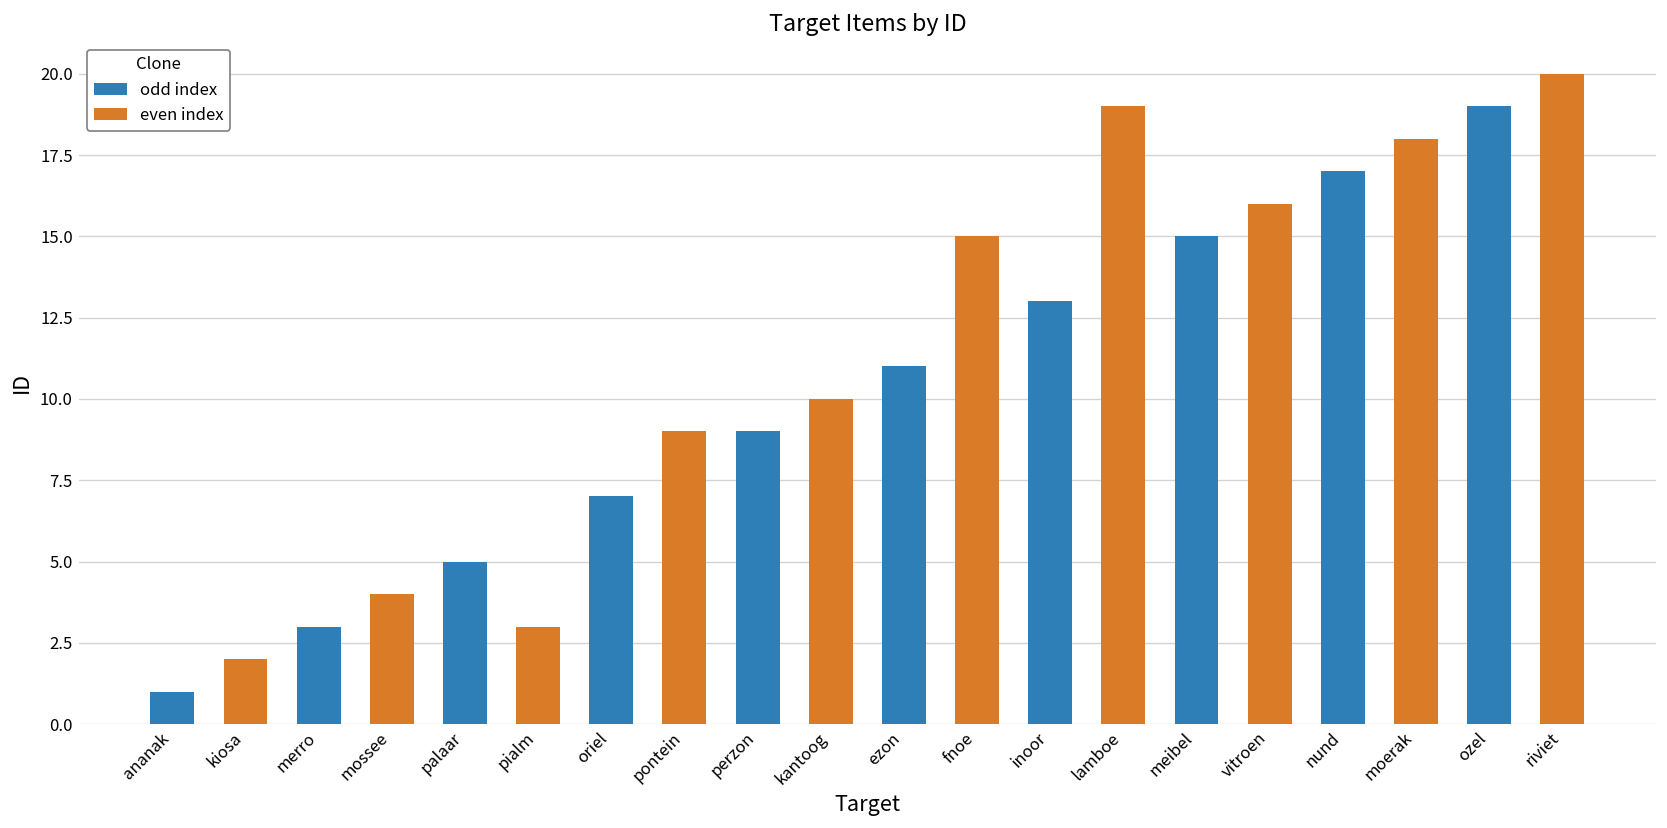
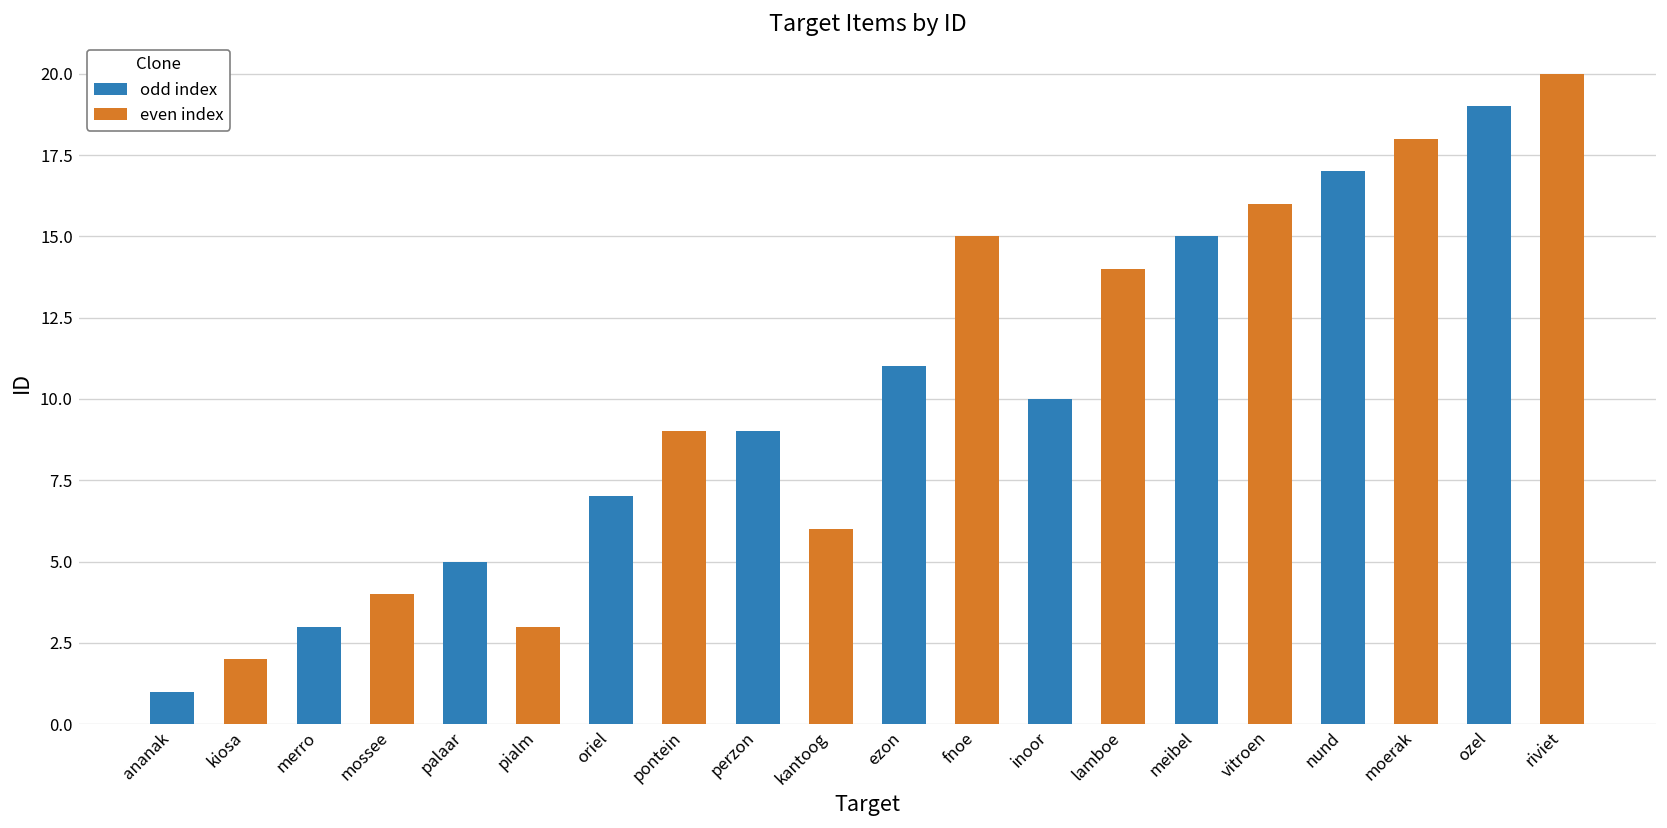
kantoog: 10 -> 6
inoor: 13 -> 10
lamboe: 19 -> 14
